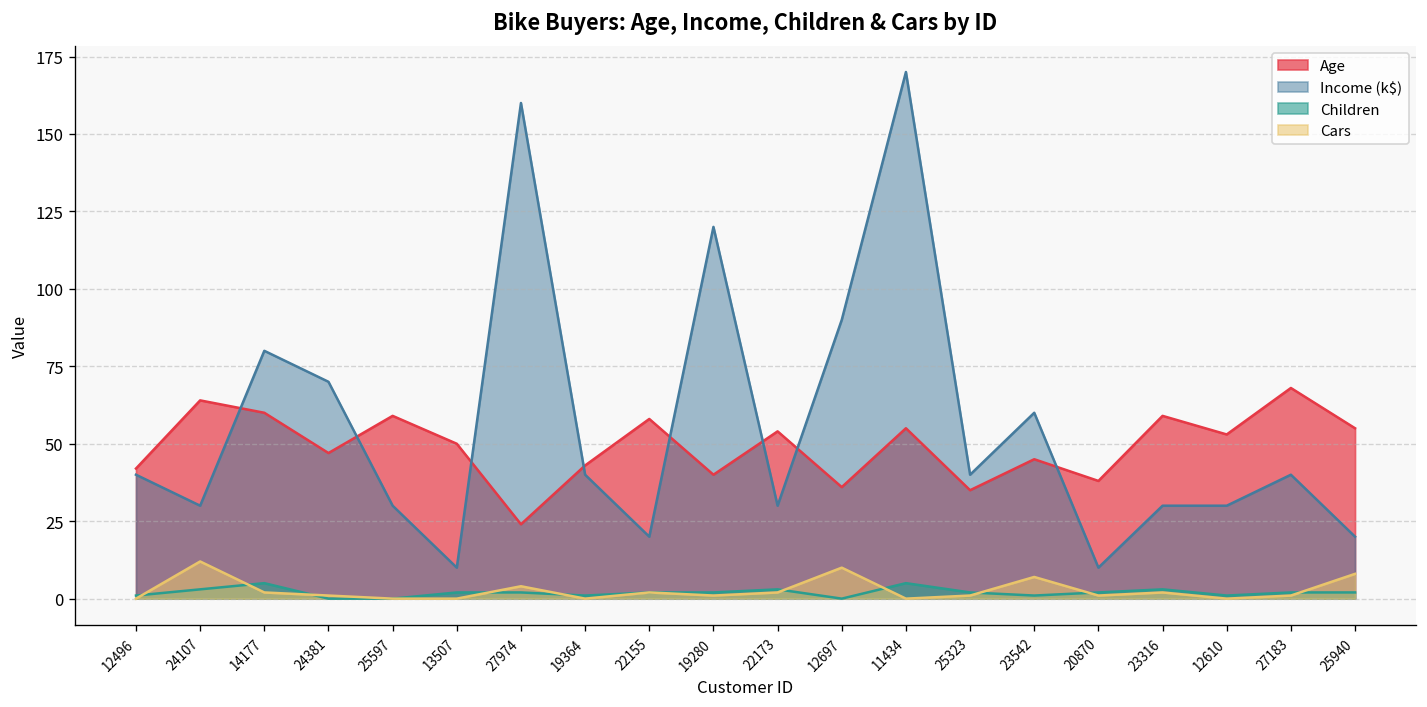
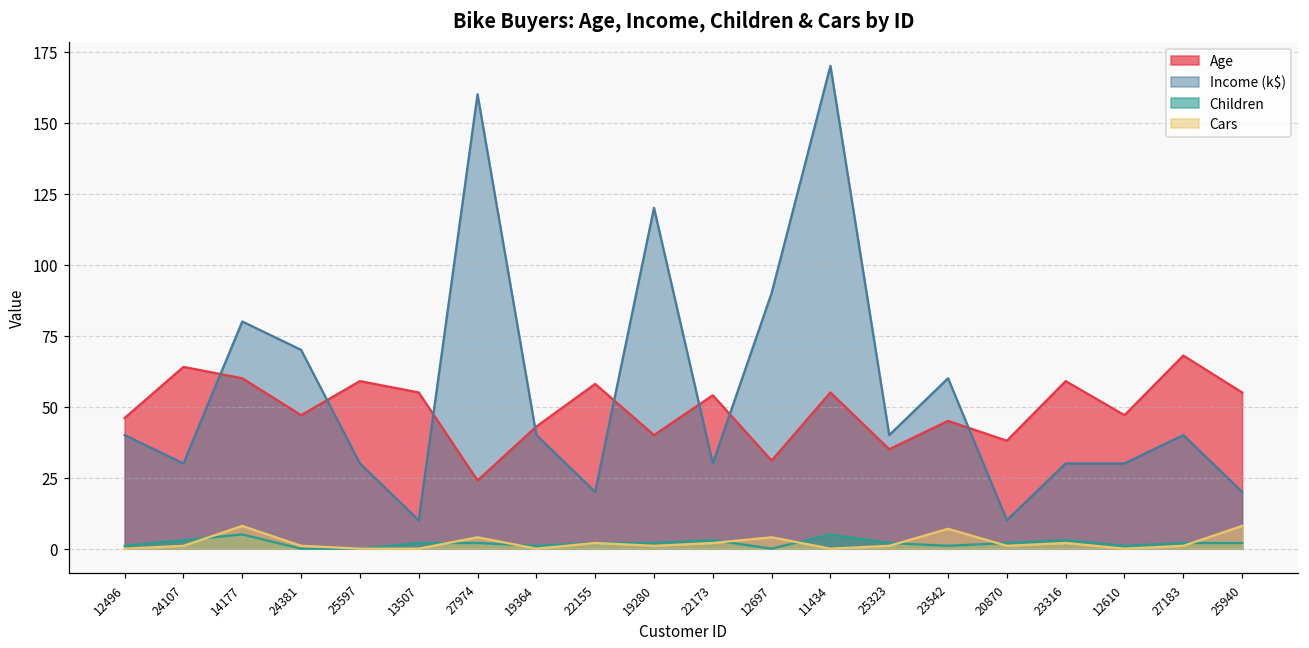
Age, 12496: 42 -> 46
Cars, 24107: 12 -> 1
Cars, 14177: 2 -> 8
Age, 13507: 50 -> 55
Age, 12697: 36 -> 31
Cars, 12697: 10 -> 4
Age, 12610: 53 -> 47
